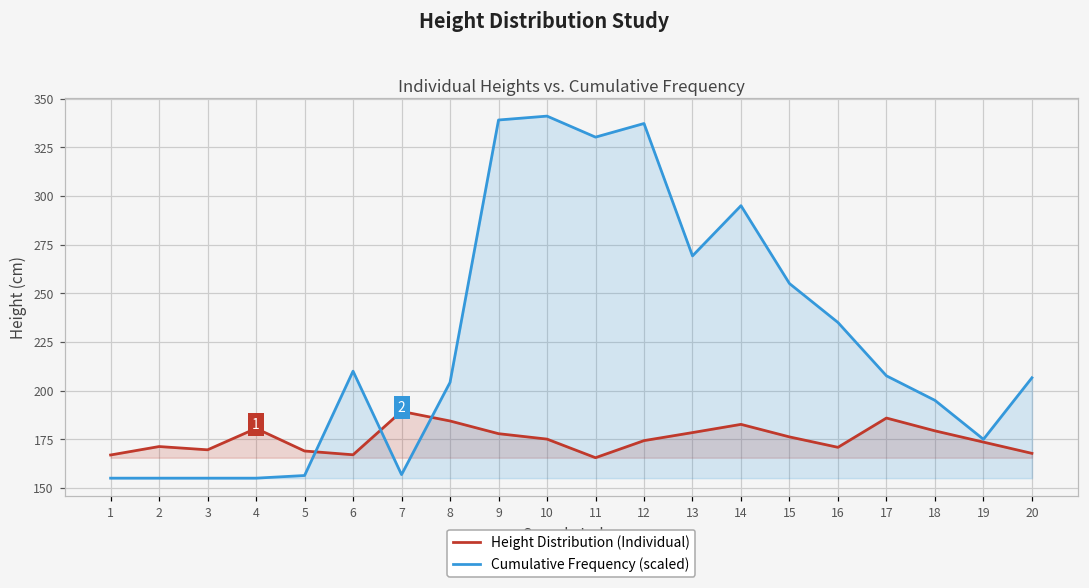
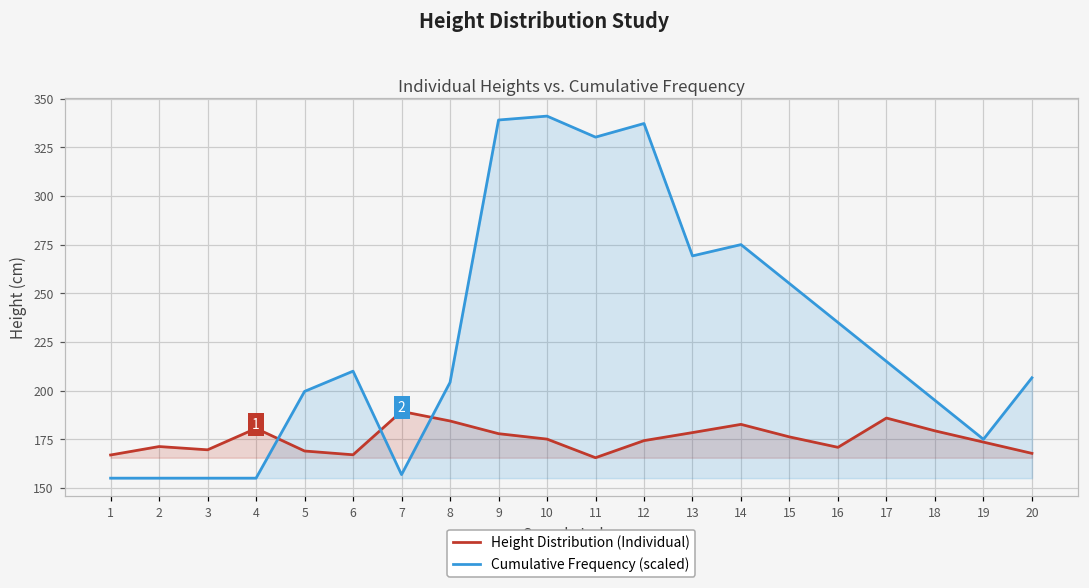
Cumulative Frequency (scaled), 5: 156 -> 200
Cumulative Frequency (scaled), 14: 295 -> 275
Cumulative Frequency (scaled), 17: 208 -> 215
